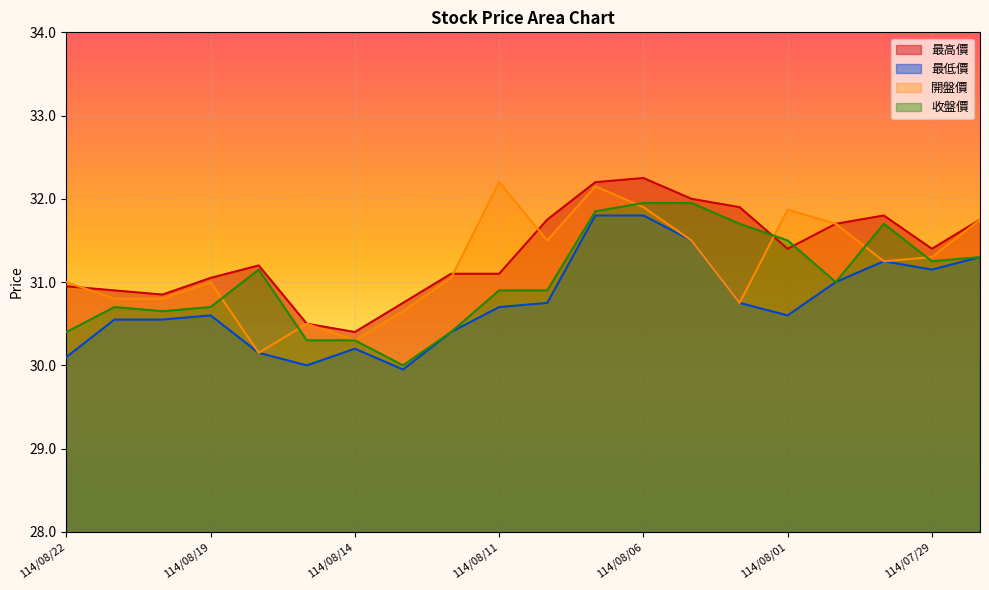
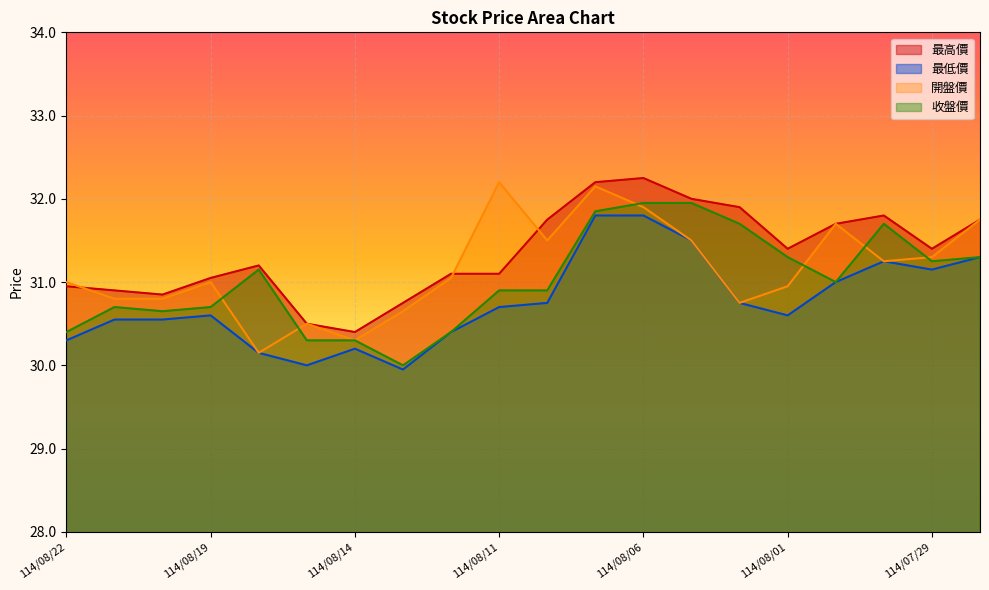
最低價, 114/08/22: 30.1 -> 30.3
開盤價, 114/08/01: 31.9 -> 31.0
收盤價, 114/08/01: 31.5 -> 31.3
